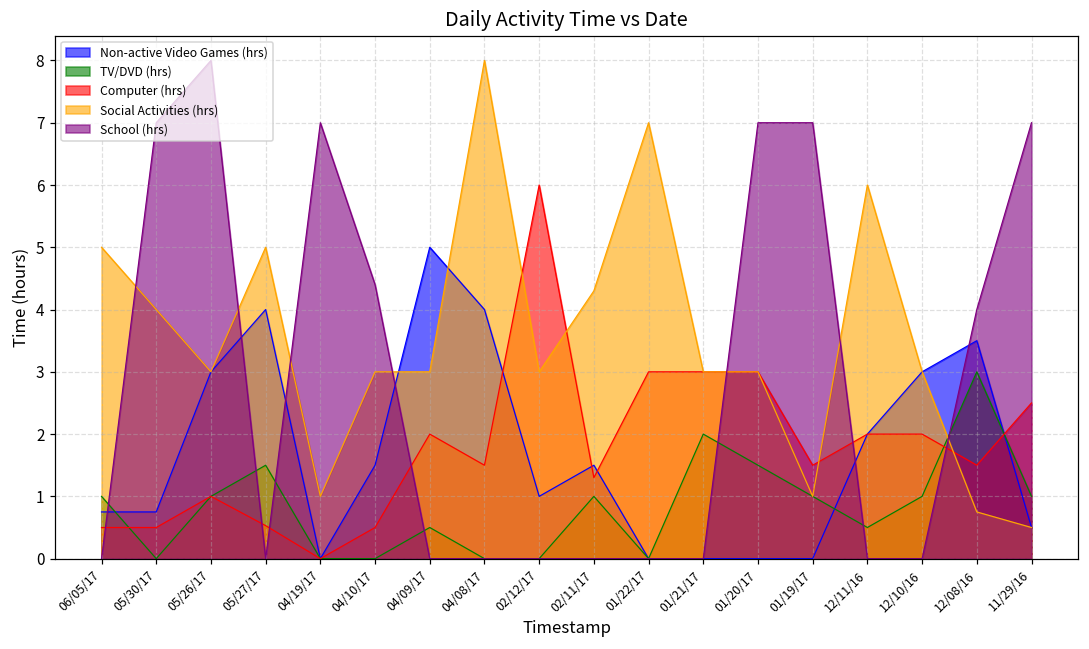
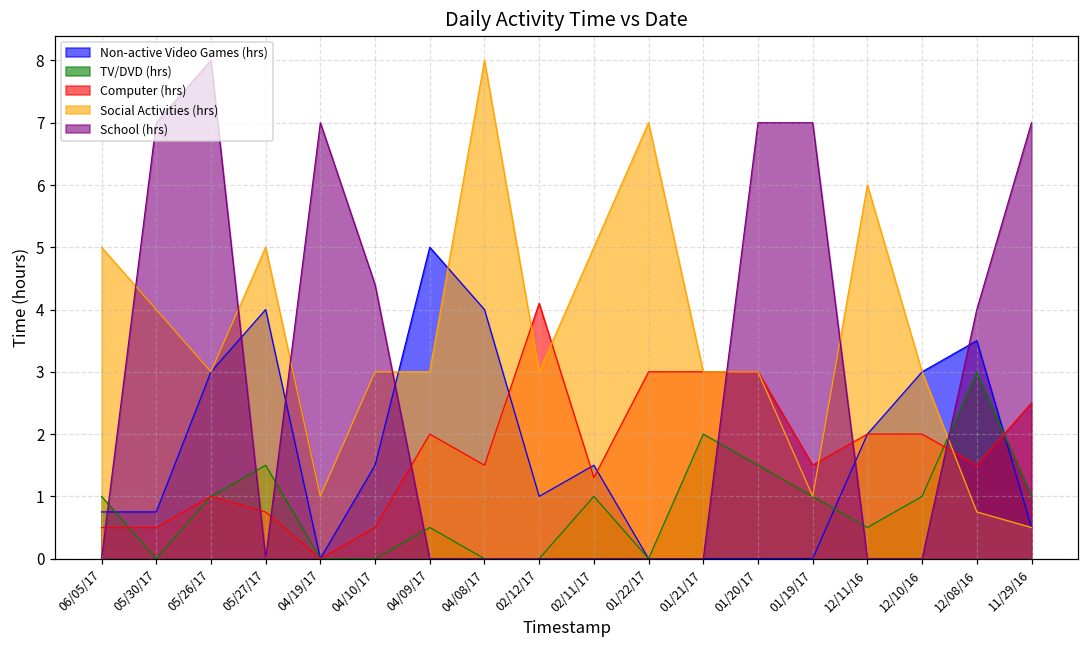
Computer (hrs), 05/27/17: 0.5 -> 0.8
Computer (hrs), 02/12/17: 6.0 -> 4.1
Social Activities (hrs), 02/11/17: 4.3 -> 5.0
